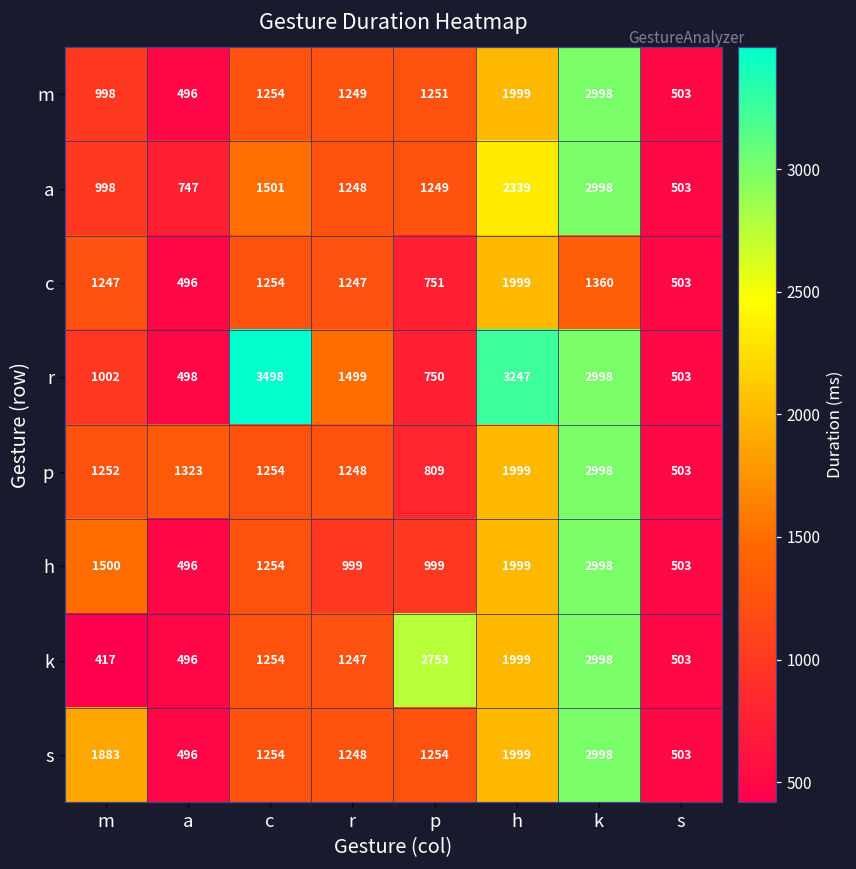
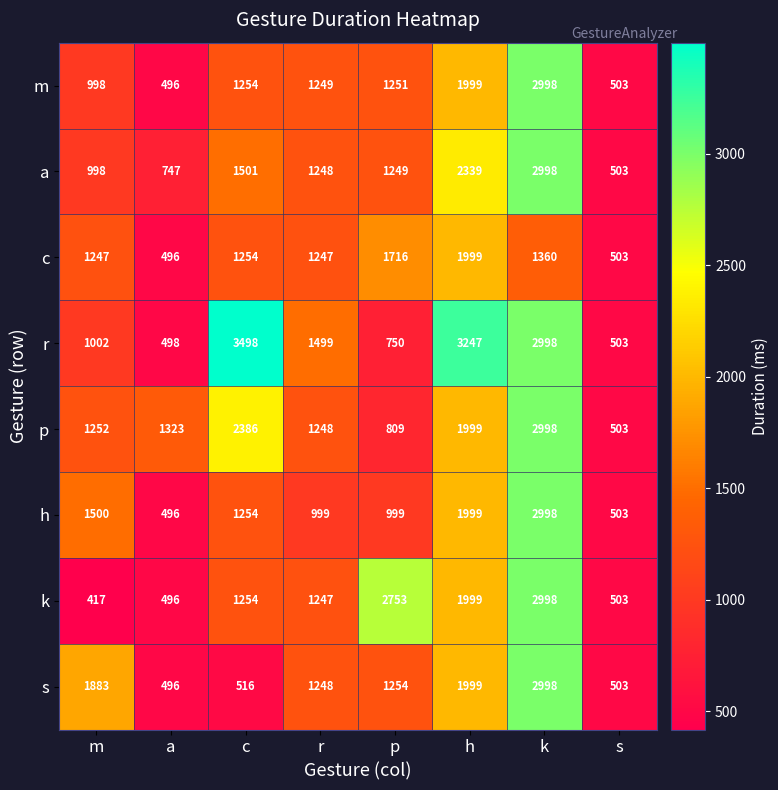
c, p: 751 -> 1716
p, c: 1254 -> 2386
s, c: 1254 -> 516
